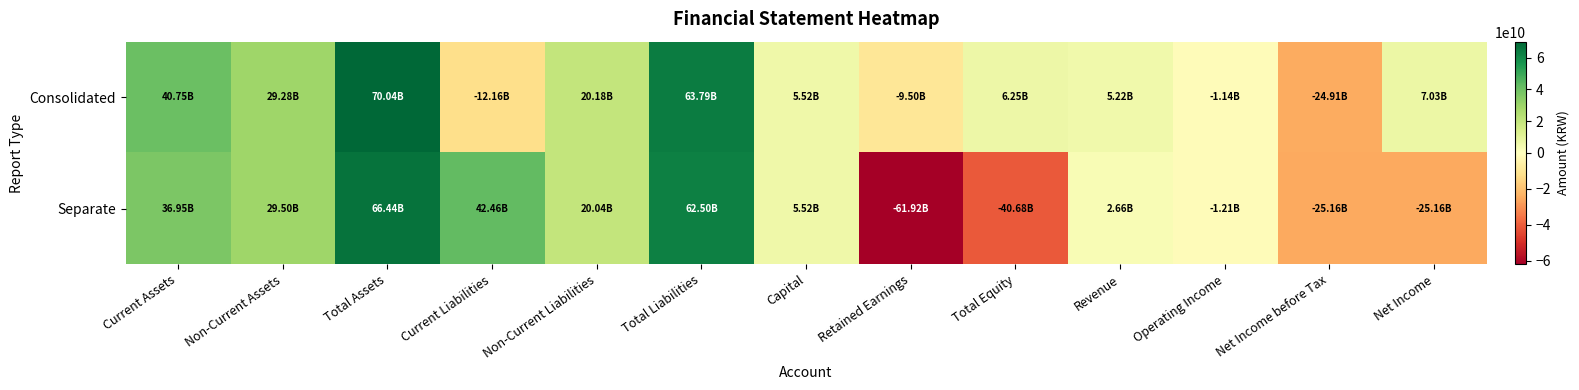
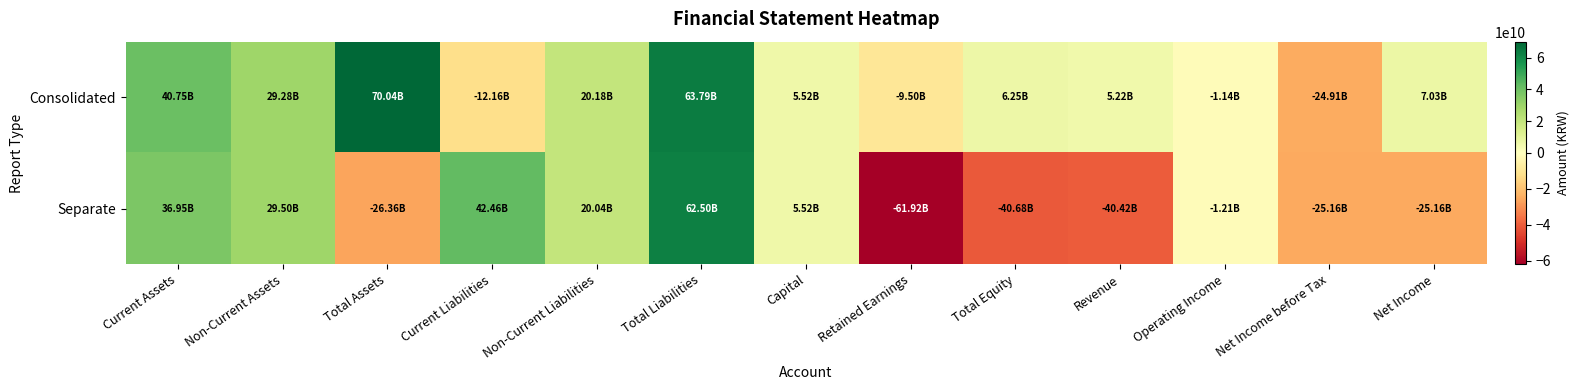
Separate, Total Assets: 66.44B -> -26.36B
Separate, Revenue: 2.66B -> -40.42B
